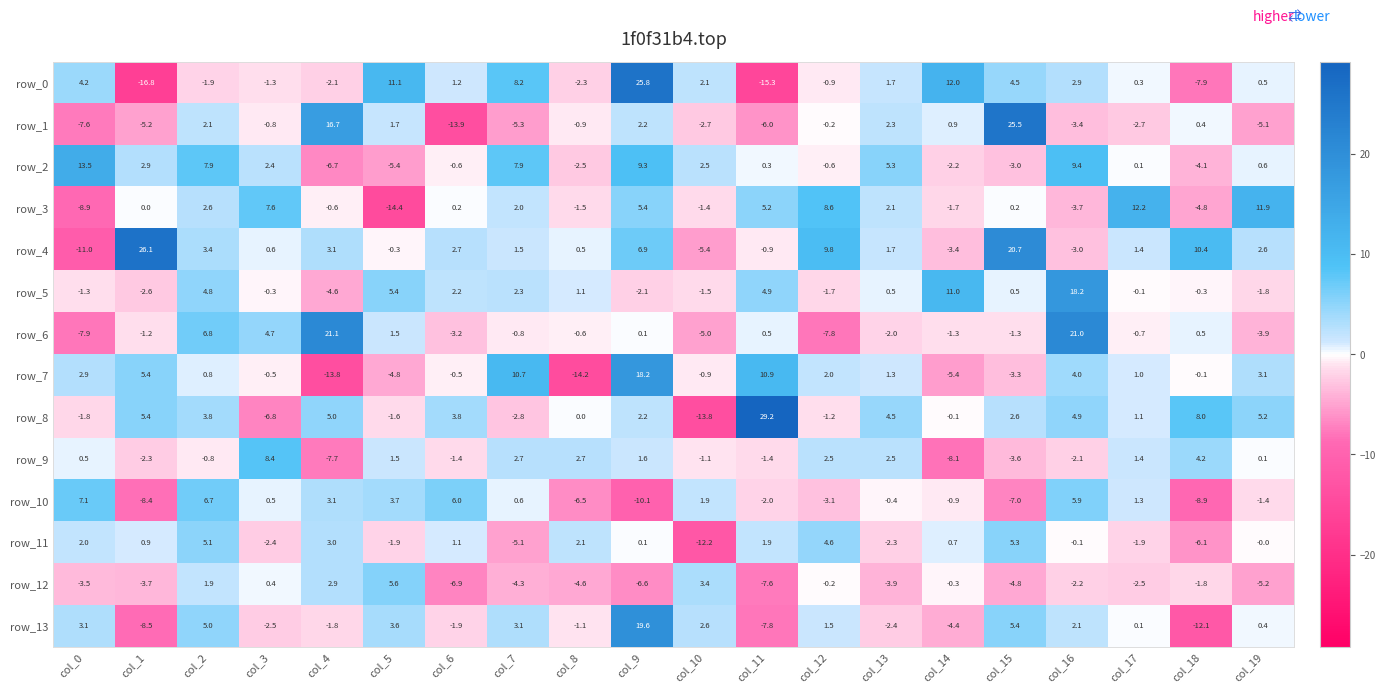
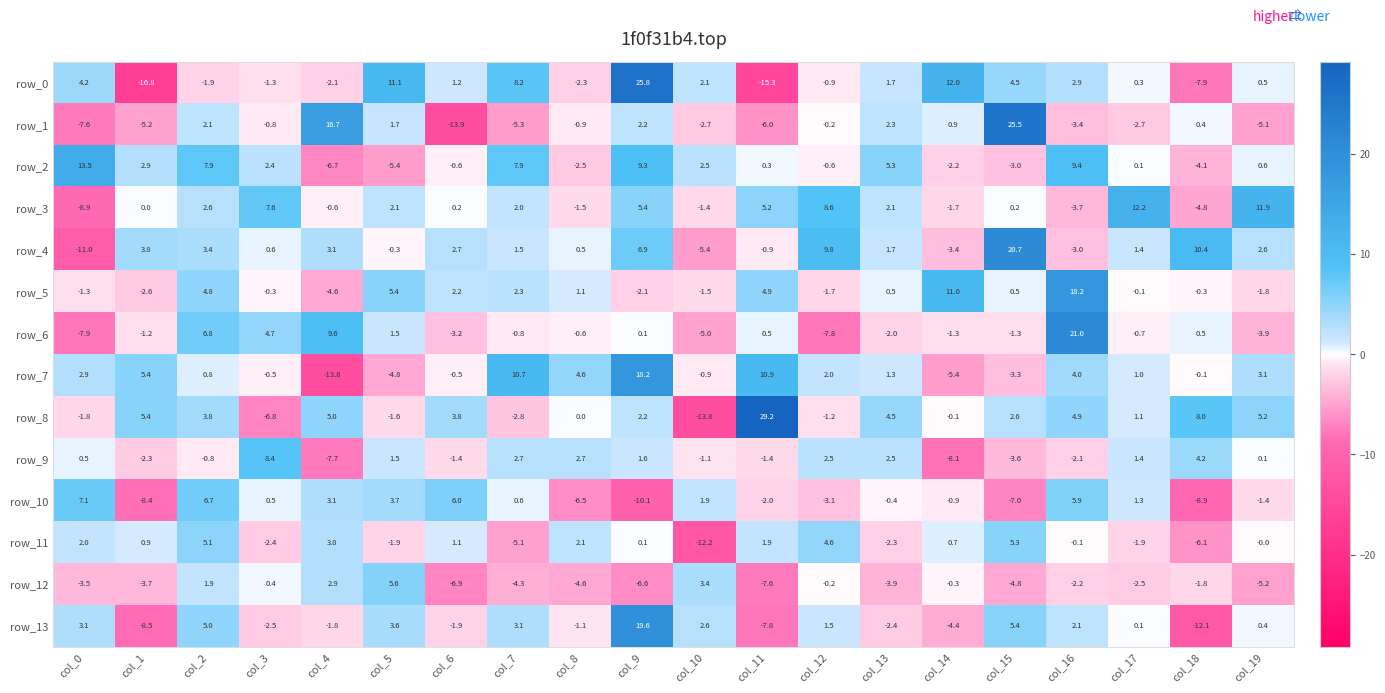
row_3, col_5: -14.4 -> 2.1
row_4, col_1: 26.1 -> 3.8
row_6, col_4: 21.1 -> 9.6
row_7, col_8: -14.2 -> 4.6
